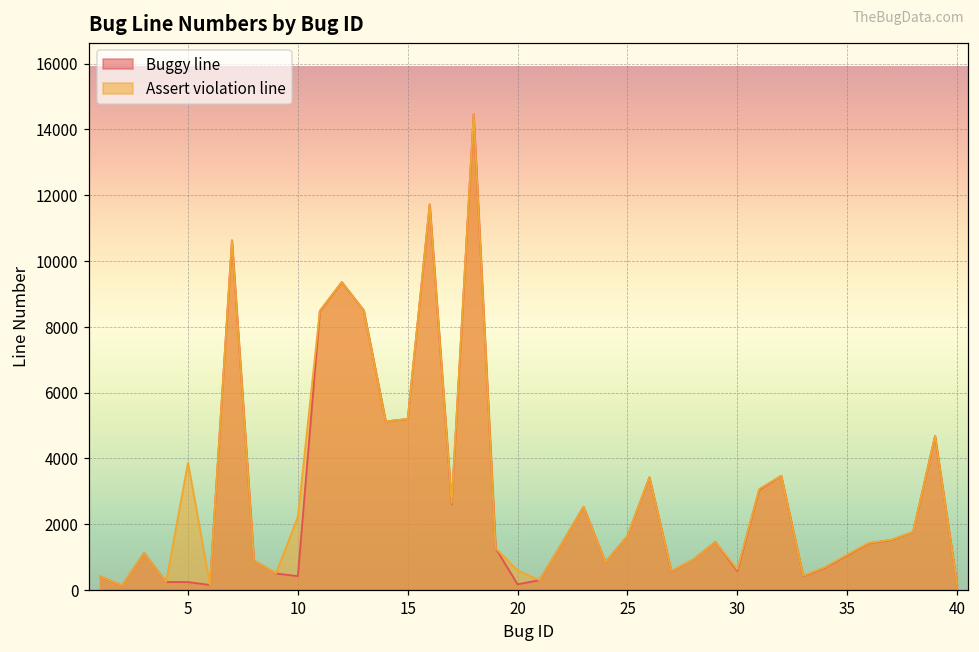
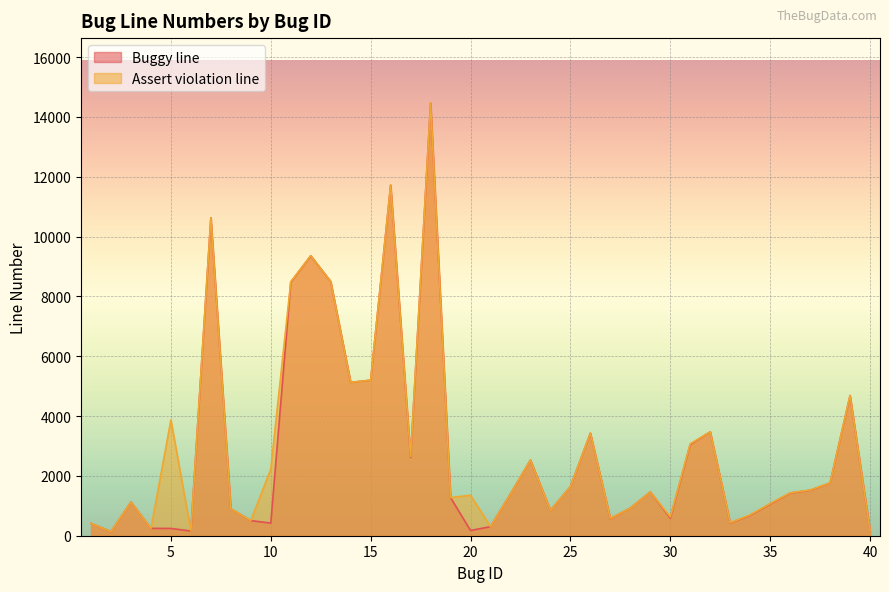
Assert violation line, 20: 600 -> 1400
